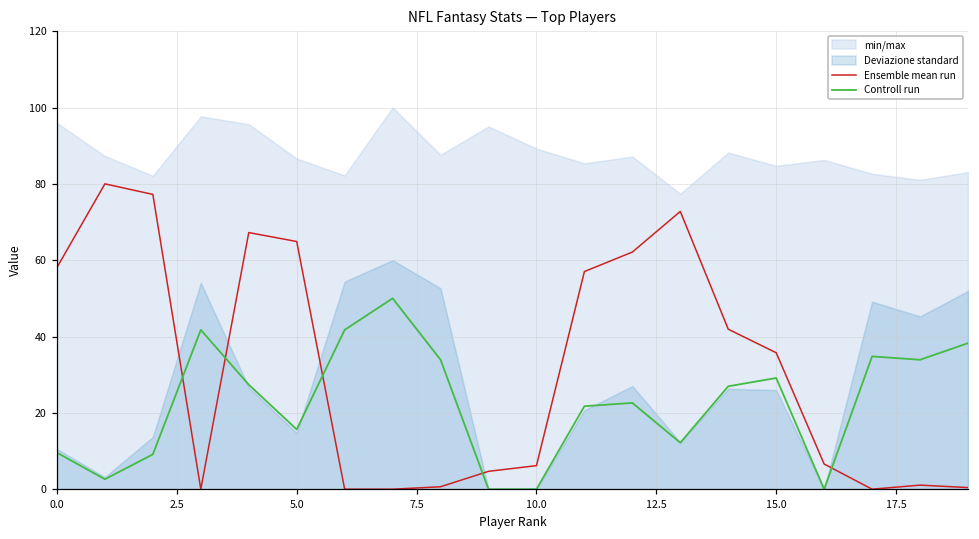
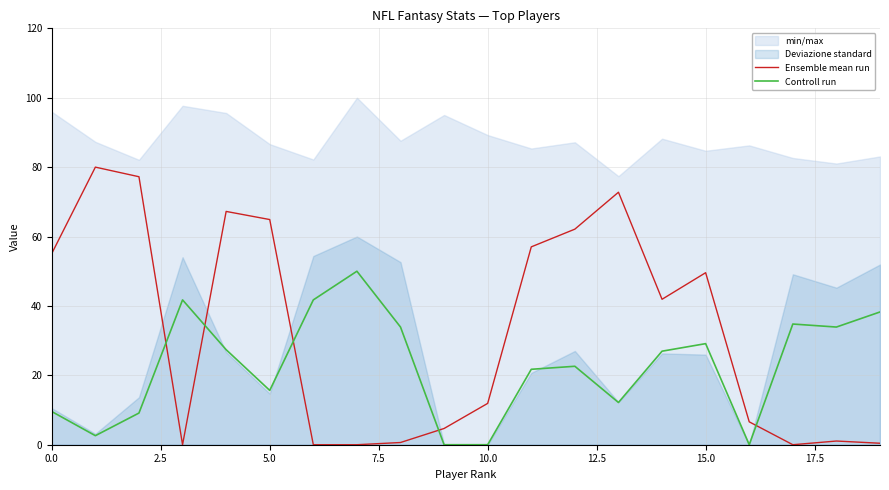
Ensemble mean run, 0.0: 58 -> 55
Ensemble mean run, 10.0: 6 -> 12
Ensemble mean run, 15.0: 36 -> 50
